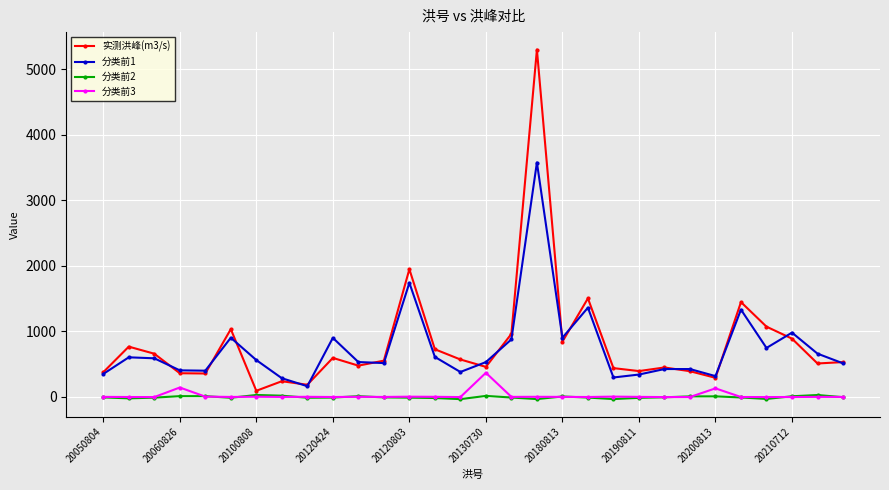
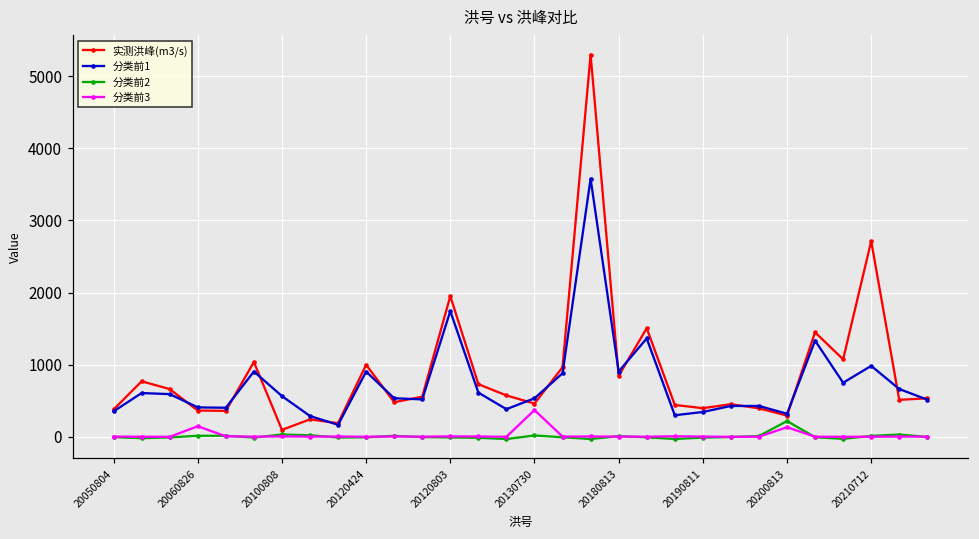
实测洪峰(m3/s), 20120424: 600 -> 1000
分类前2, 20200813: 0 -> 200
实测洪峰(m3/s), 20210712: 900 -> 2700
